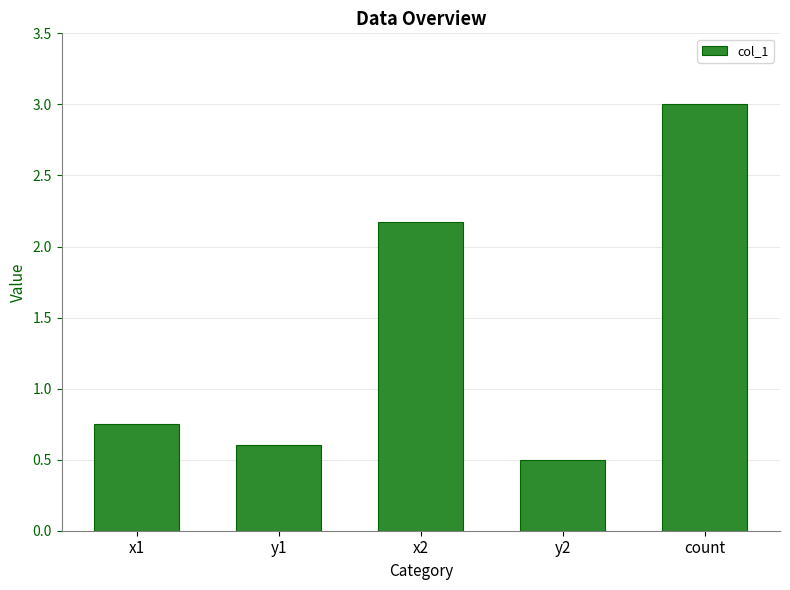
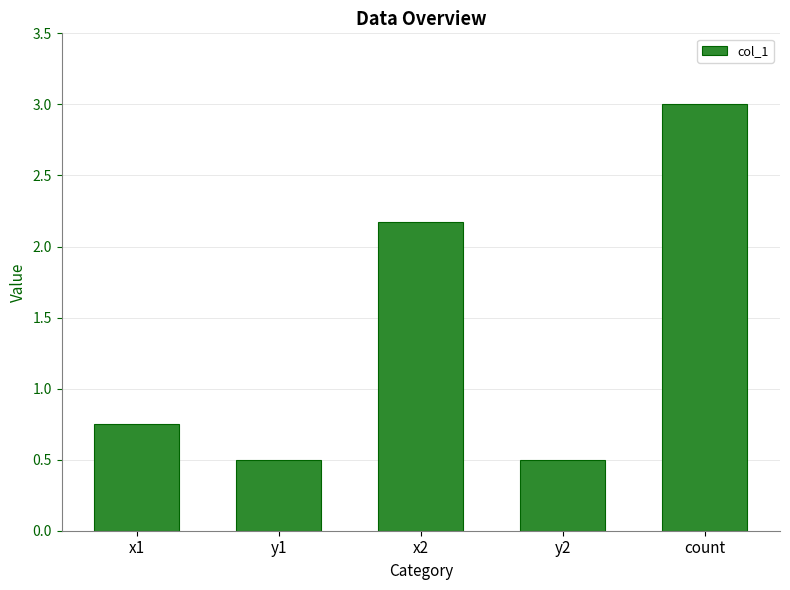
y1: 0.6 -> 0.5
